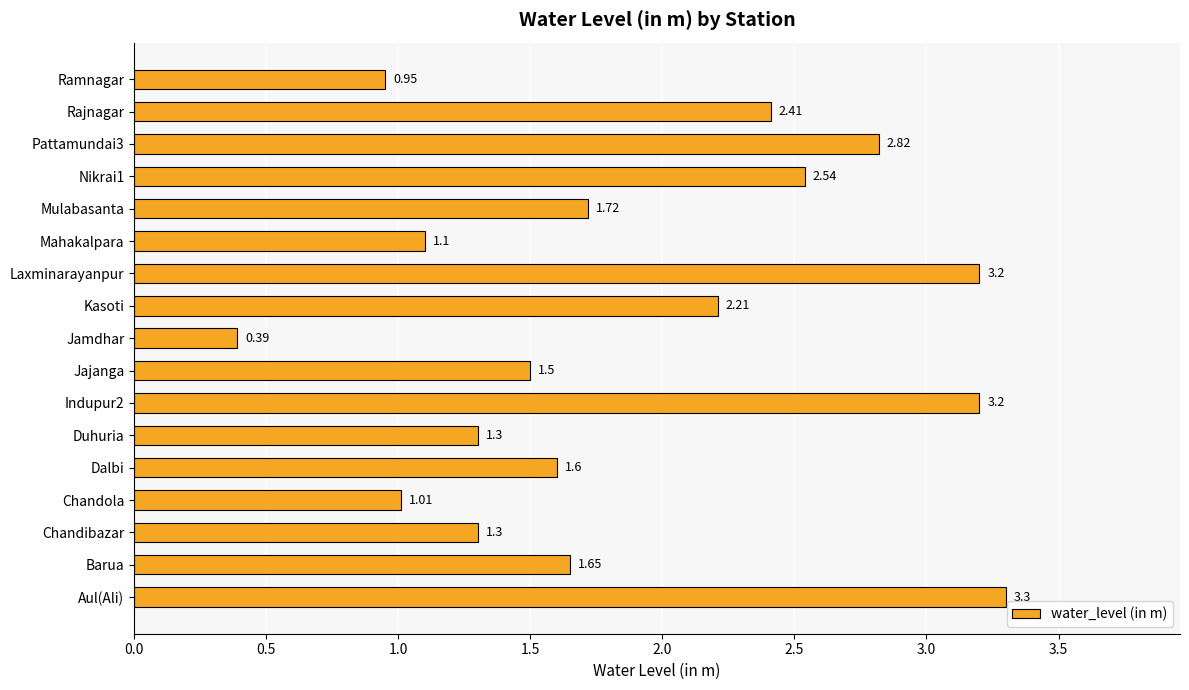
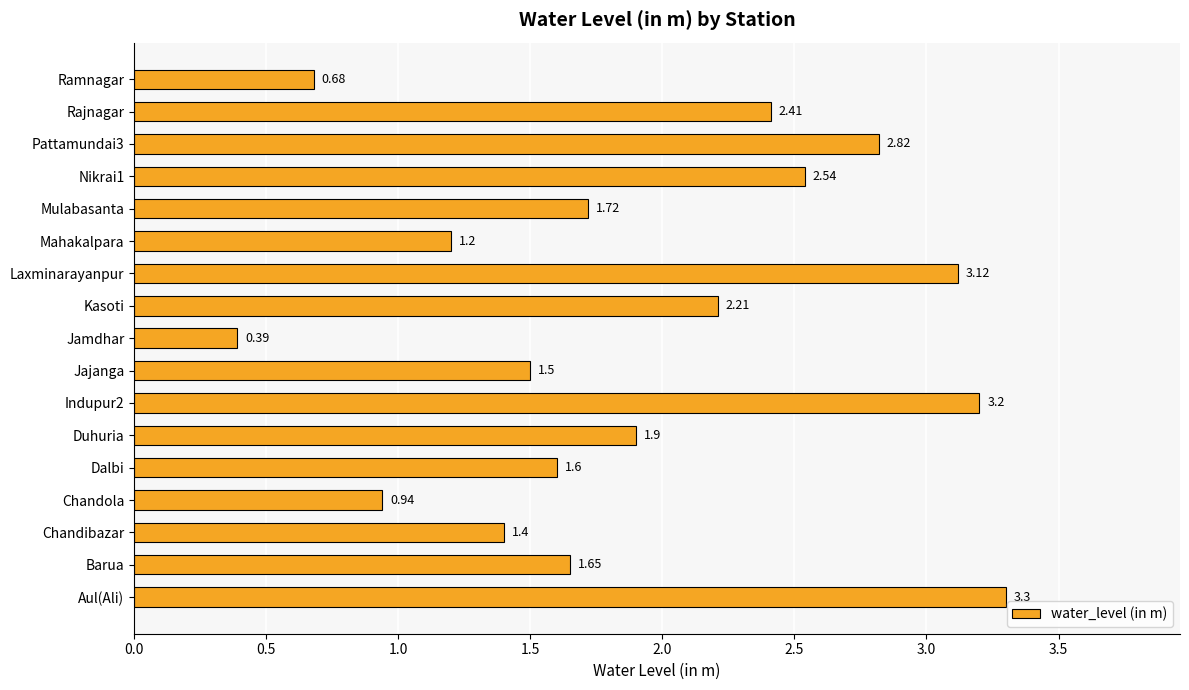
Ramnagar: 0.95 -> 0.68
Mahakalpara: 1.1 -> 1.2
Laxminarayanpur: 3.2 -> 3.12
Duhuria: 1.3 -> 1.9
Chandola: 1.01 -> 0.94
Chandibazar: 1.3 -> 1.4
